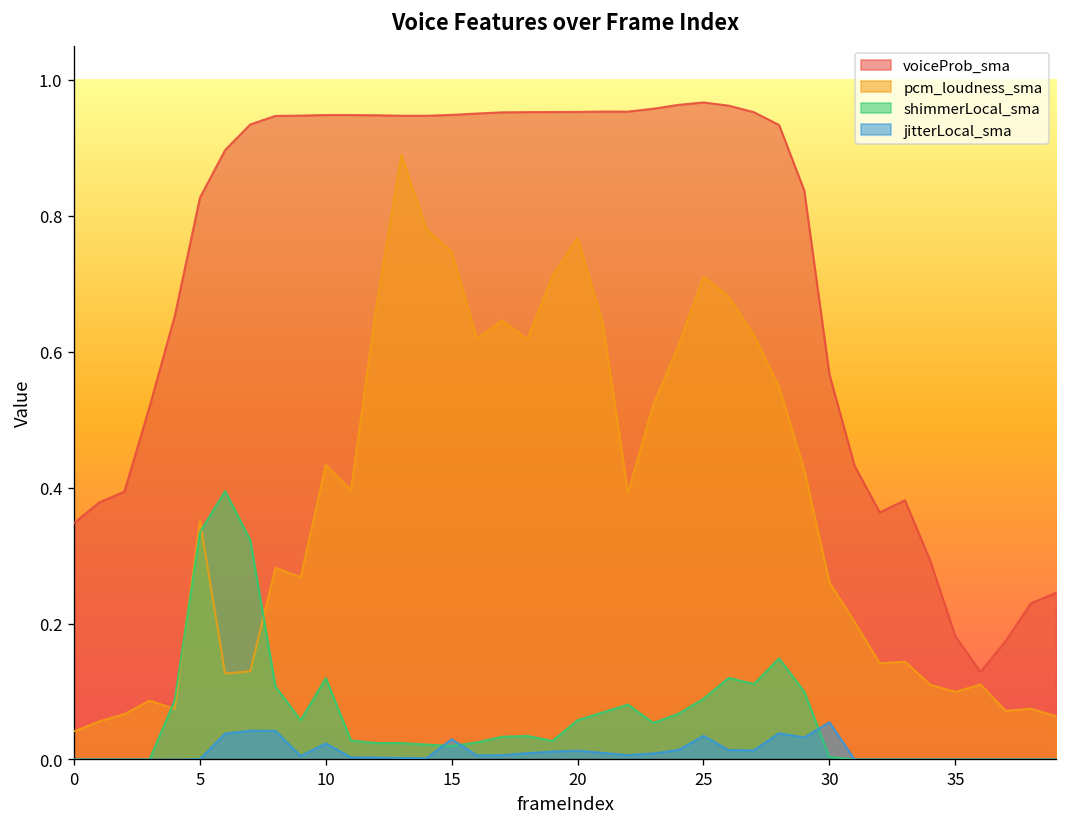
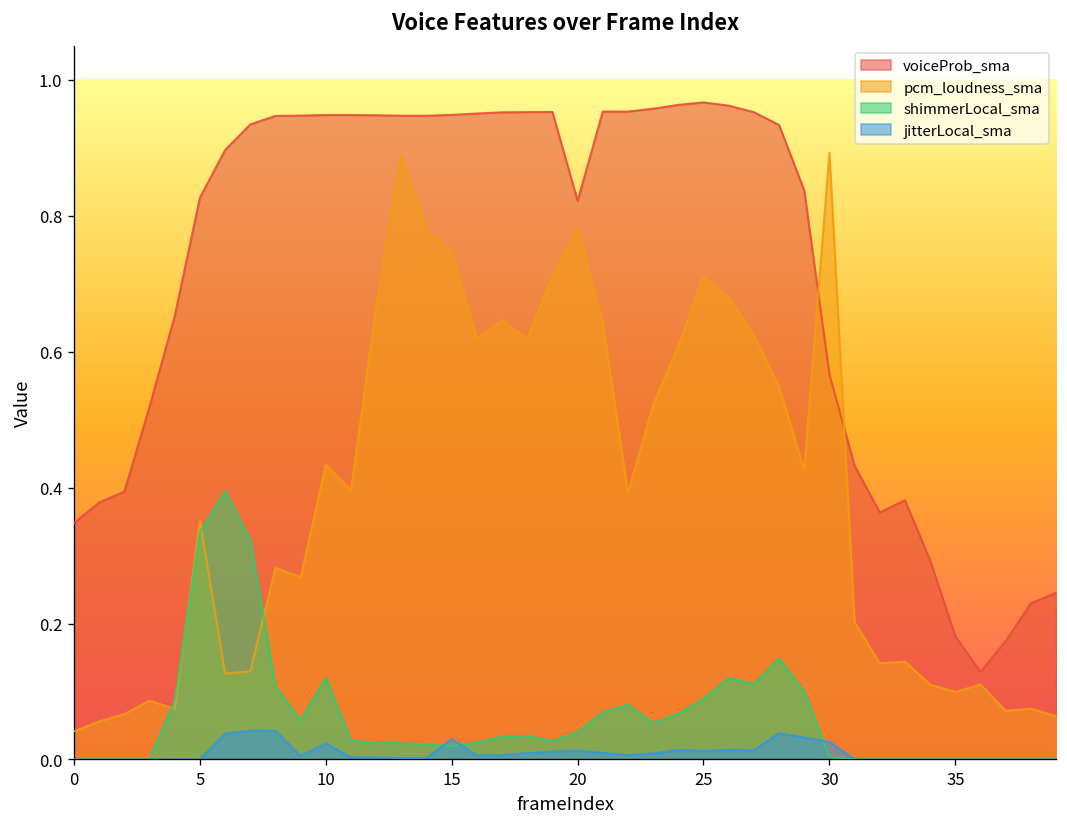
voiceProb_sma, 20: 0.95 -> 0.82
pcm_loudness_sma, 20: 0.77 -> 0.78
shimmerLocal_sma, 20: 0.06 -> 0.04
jitterLocal_sma, 25: 0.03 -> 0.01
pcm_loudness_sma, 30: 0.26 -> 0.89
jitterLocal_sma, 30: 0.05 -> 0.03
